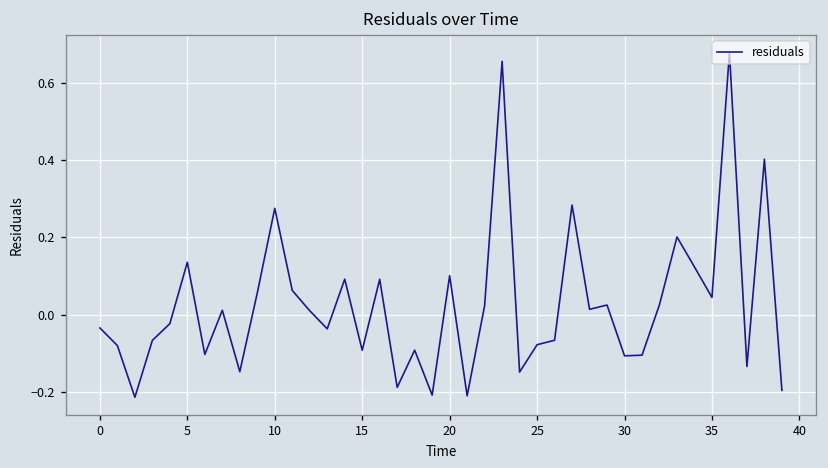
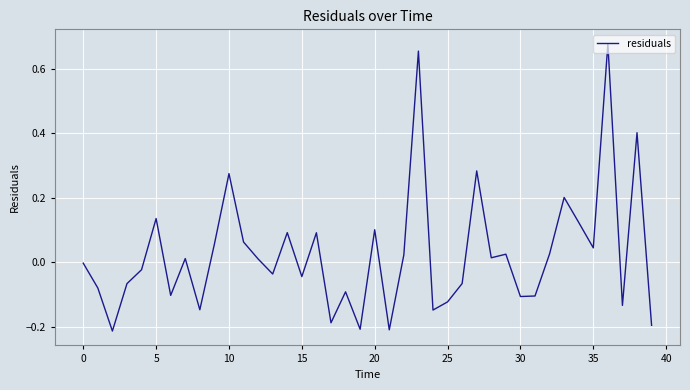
0: -0.03 -> 0.00
15: -0.09 -> -0.04
25: -0.08 -> -0.12
